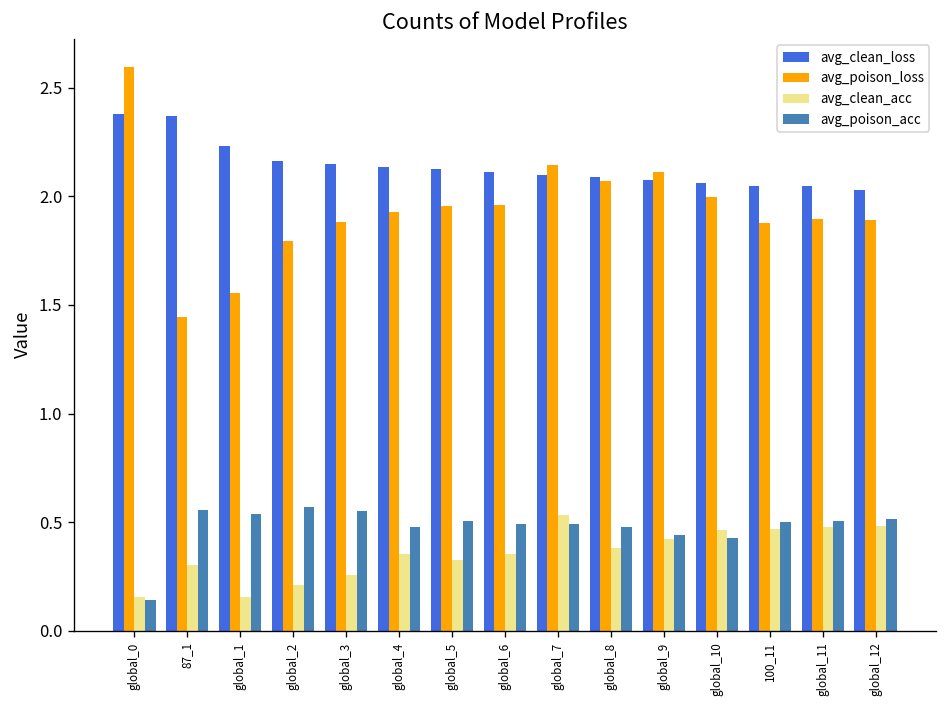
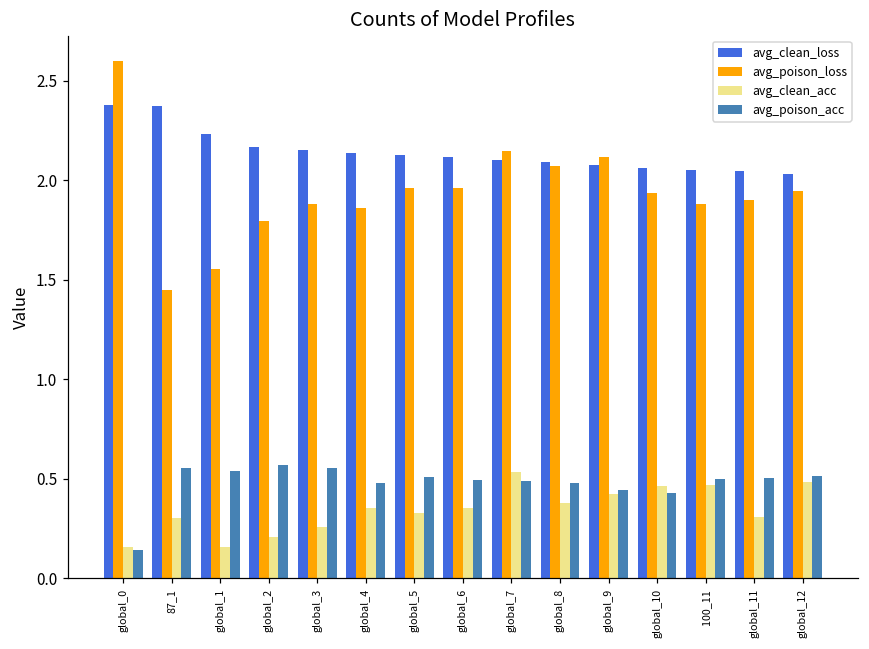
avg_poison_loss, global_4: 1.93 -> 1.86
avg_poison_loss, global_10: 2.00 -> 1.94
avg_clean_acc, global_11: 0.48 -> 0.31
avg_poison_loss, global_12: 1.89 -> 1.95
